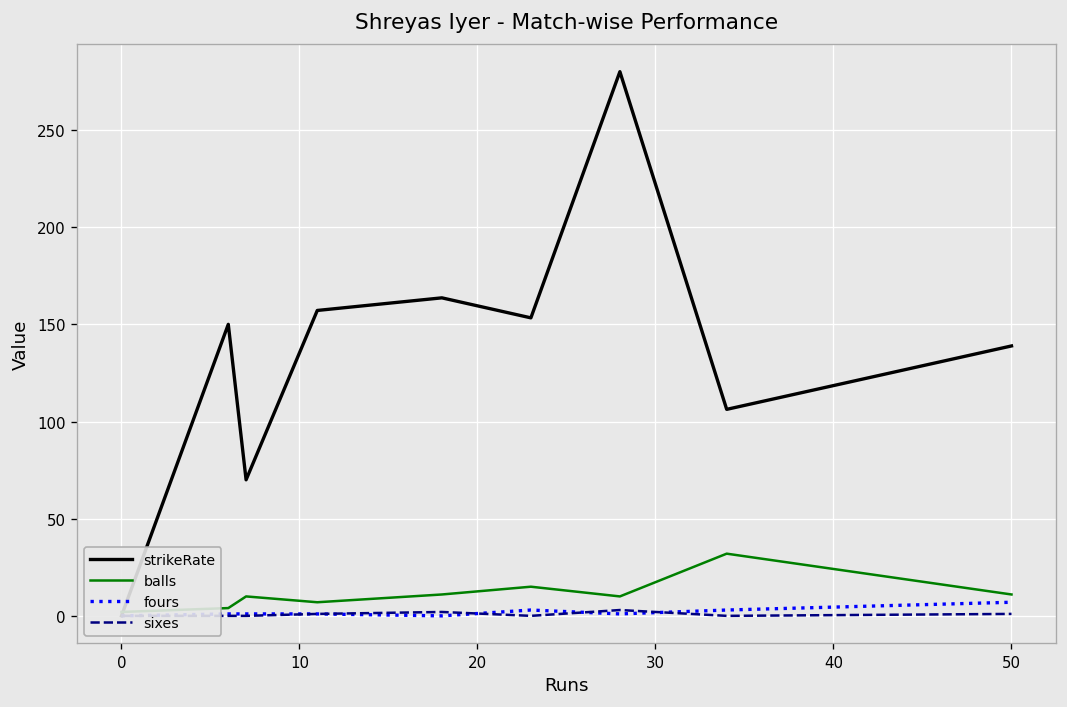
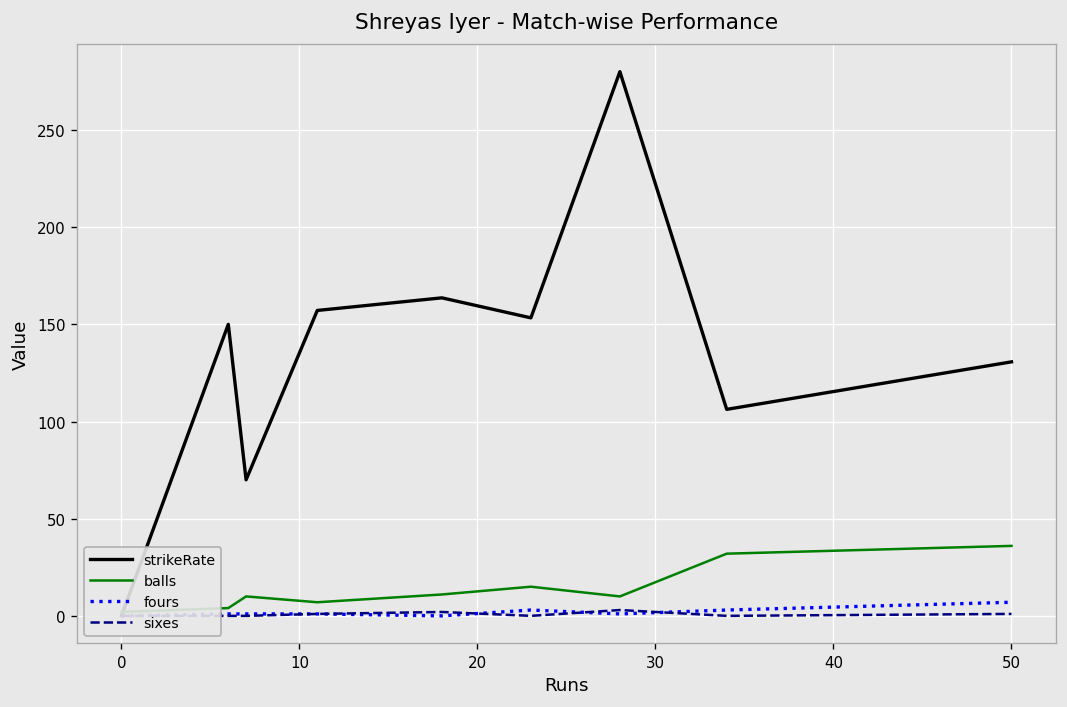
strikeRate, 50: 139 -> 131
balls, 50: 11 -> 36
